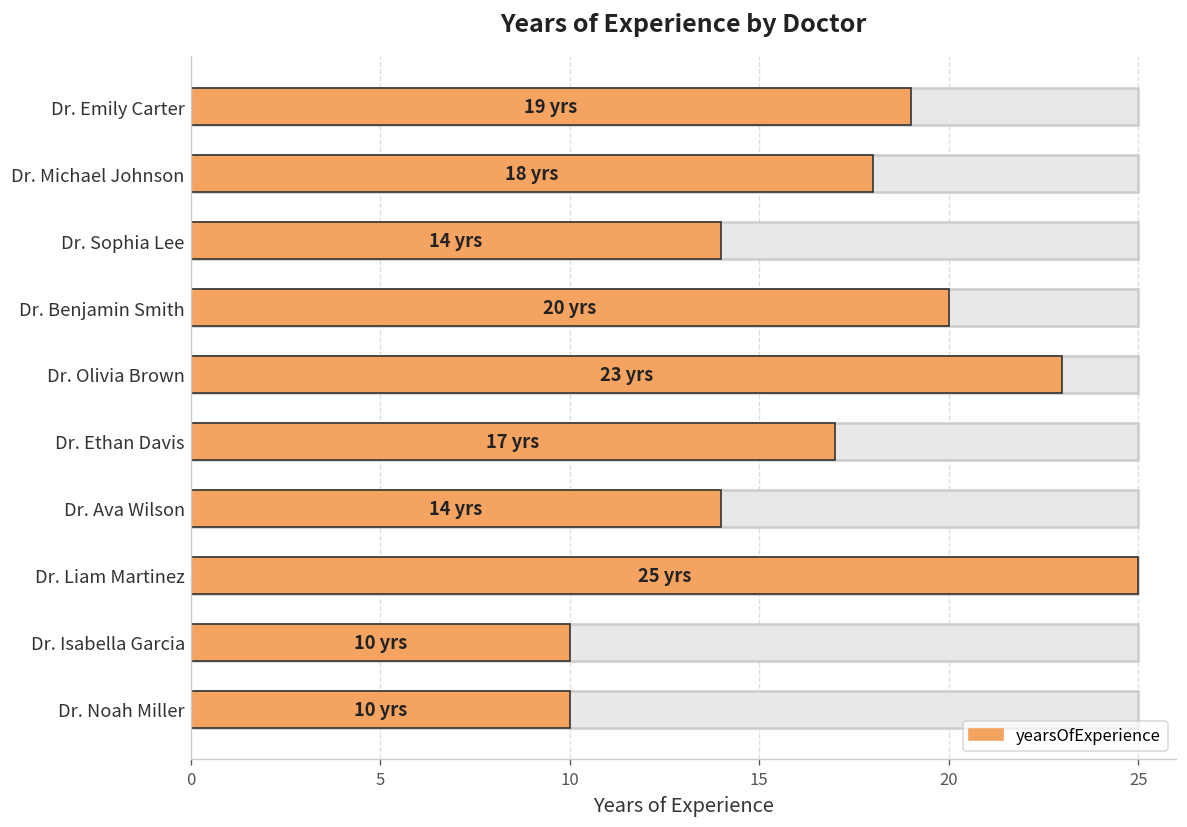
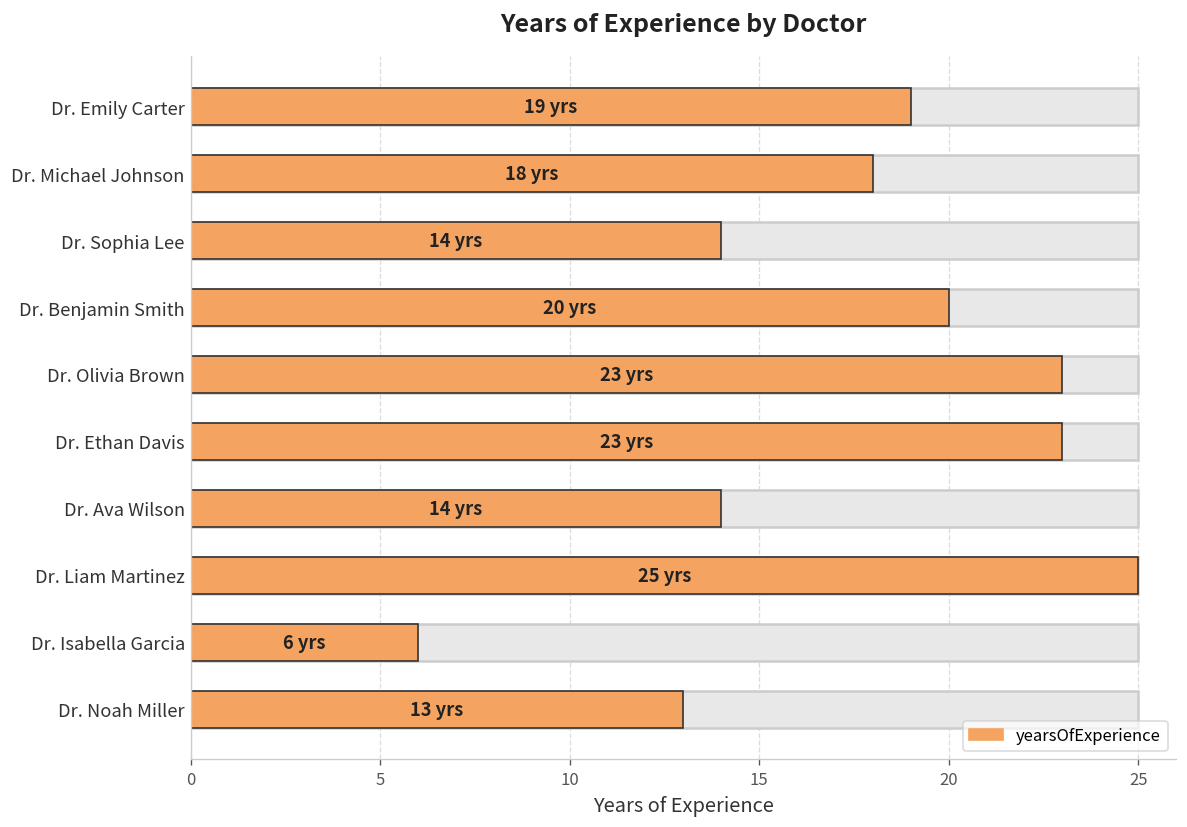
yearsOfExperience, Dr. Ethan Davis: 17 -> 23
yearsOfExperience, Dr. Isabella Garcia: 10 -> 6
yearsOfExperience, Dr. Noah Miller: 10 -> 13
